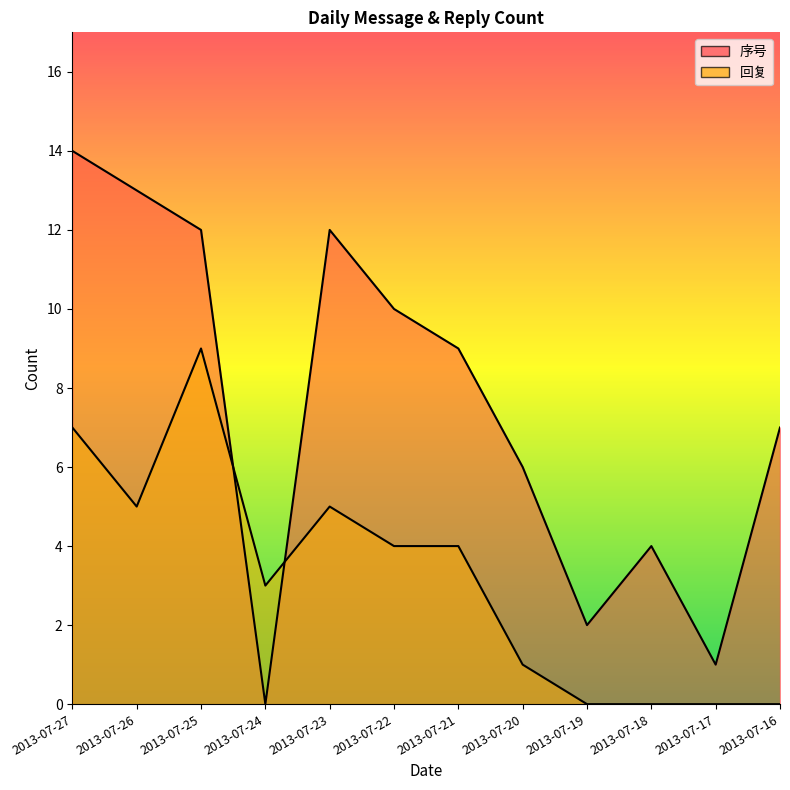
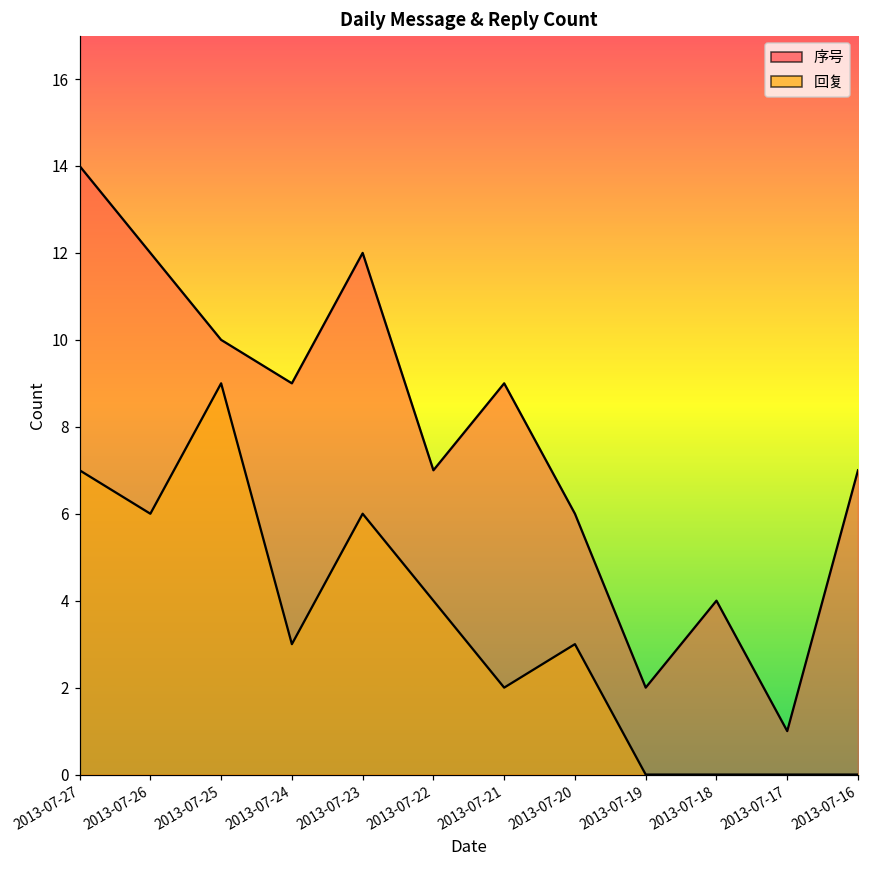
序号, 2013-07-26: 13 -> 12
回复, 2013-07-26: 5 -> 6
序号, 2013-07-25: 12 -> 10
序号, 2013-07-24: 0 -> 9
回复, 2013-07-23: 5 -> 6
序号, 2013-07-22: 10 -> 7
回复, 2013-07-21: 4 -> 2
回复, 2013-07-20: 1 -> 3
